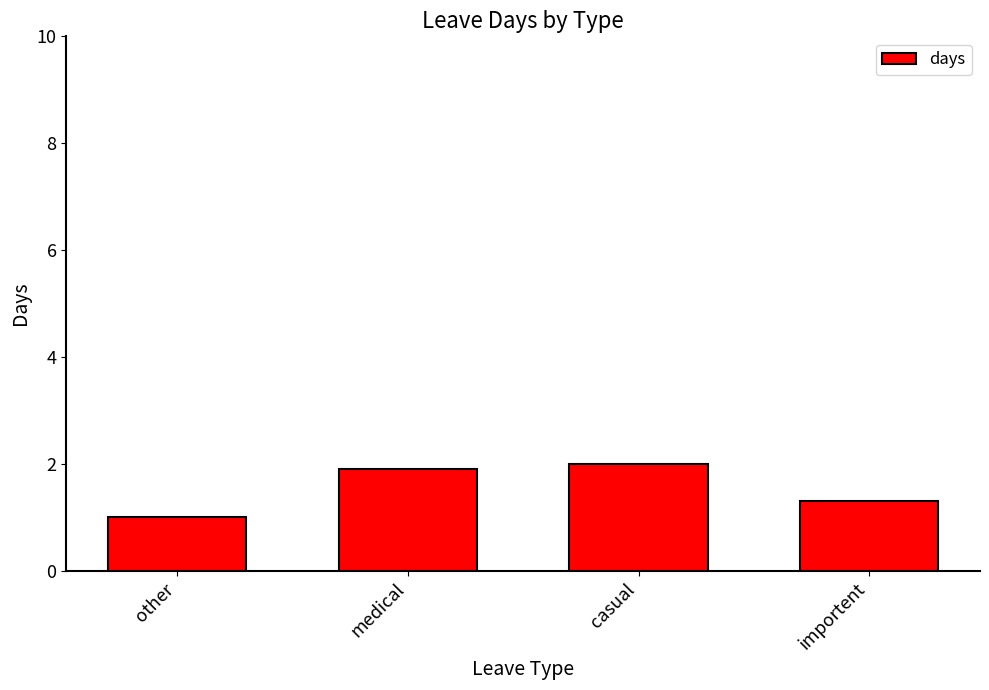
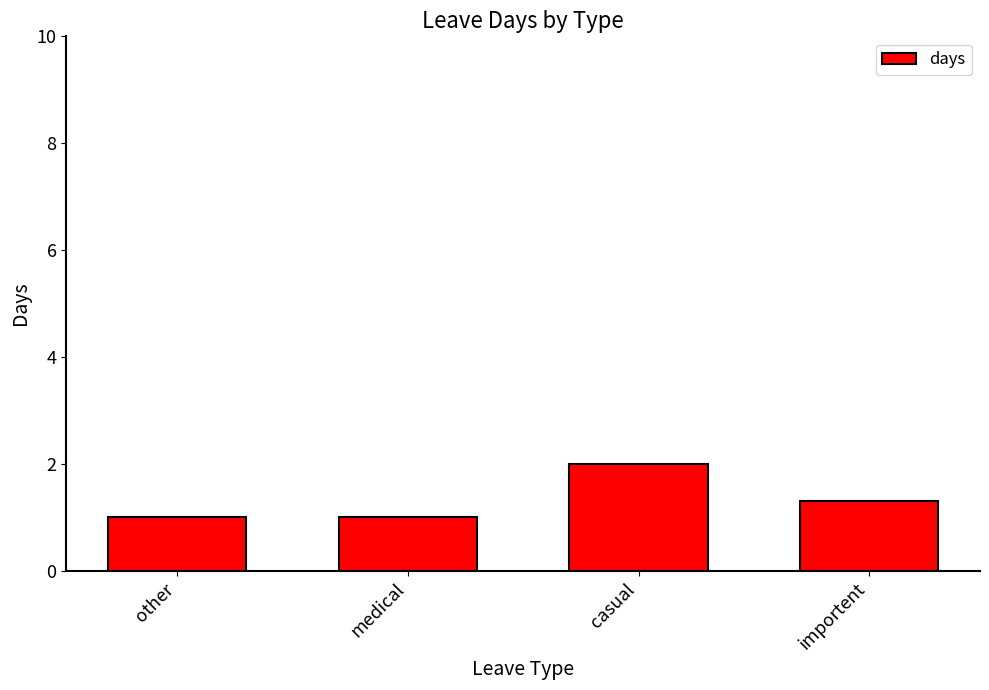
medical: 1.9 -> 1.0
